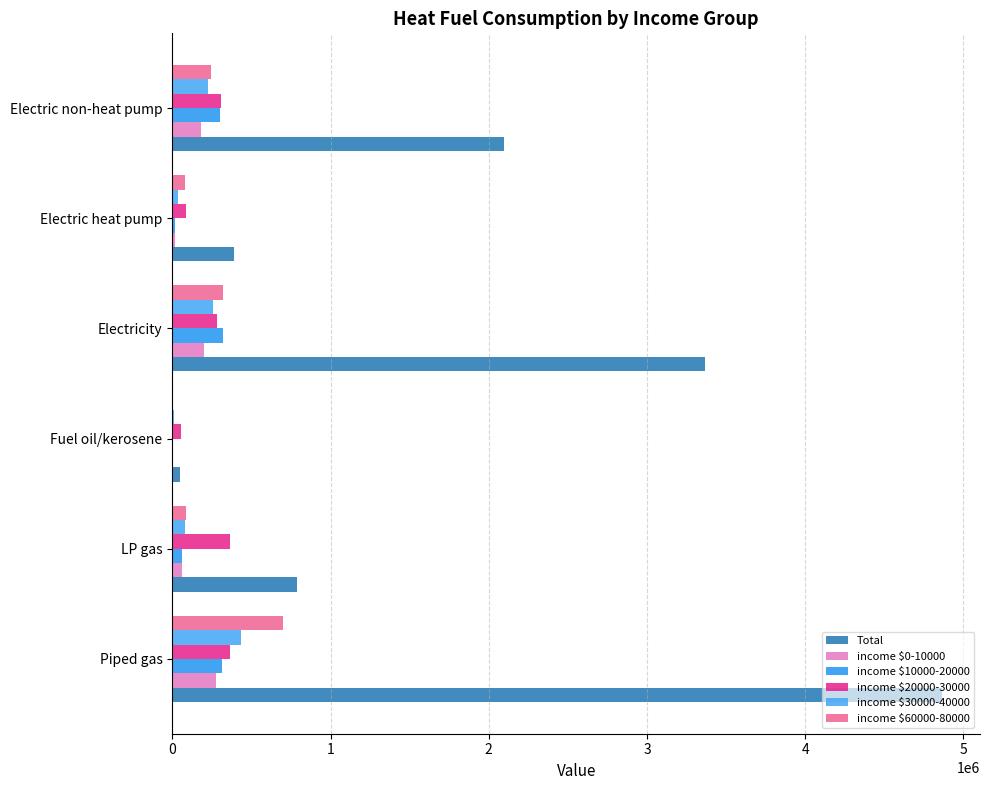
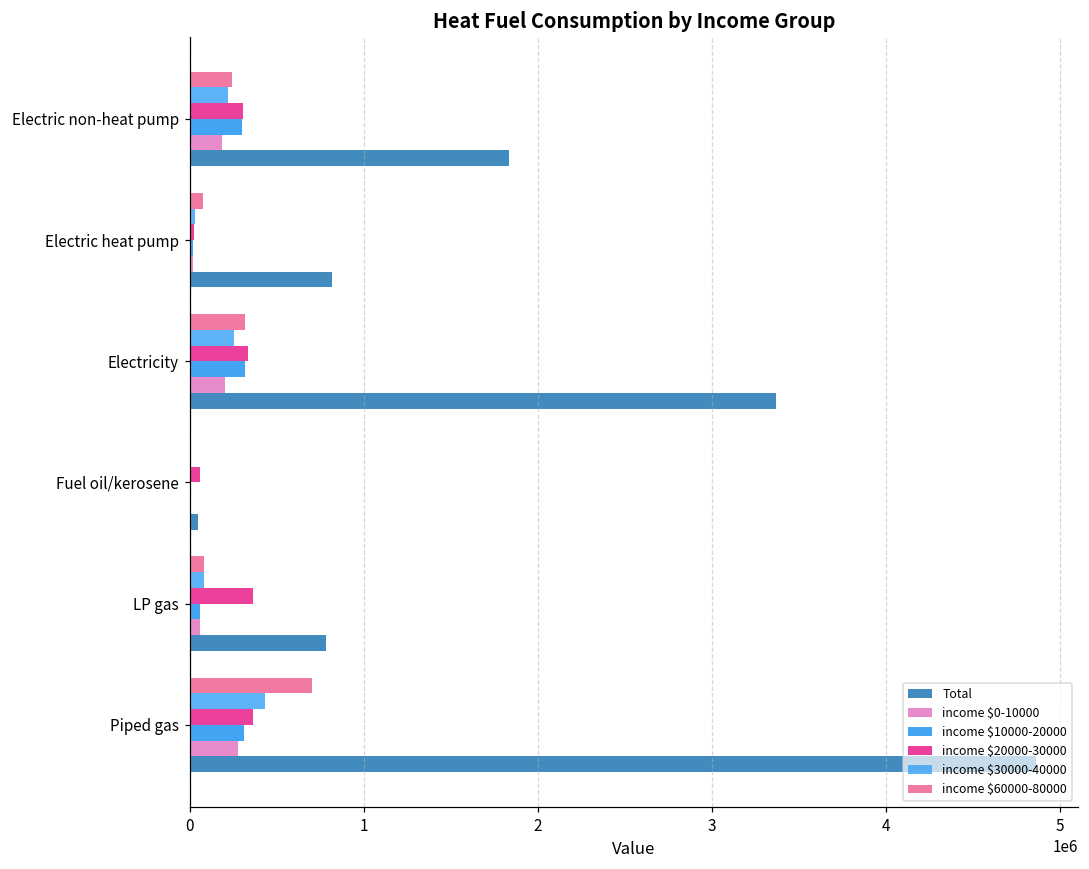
Total, Electric non-heat pump: 2090000 -> 1830000
income $20000-30000, Electric heat pump: 80000 -> 30000
Total, Electric heat pump: 390000 -> 820000
income $20000-30000, Electricity: 280000 -> 340000
